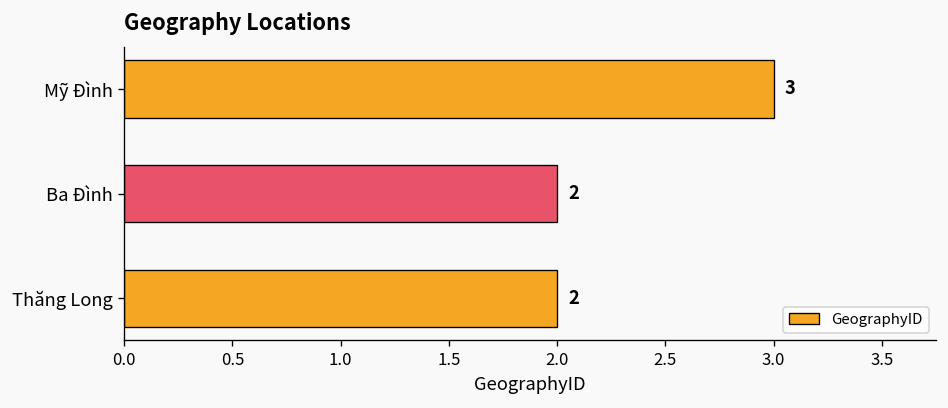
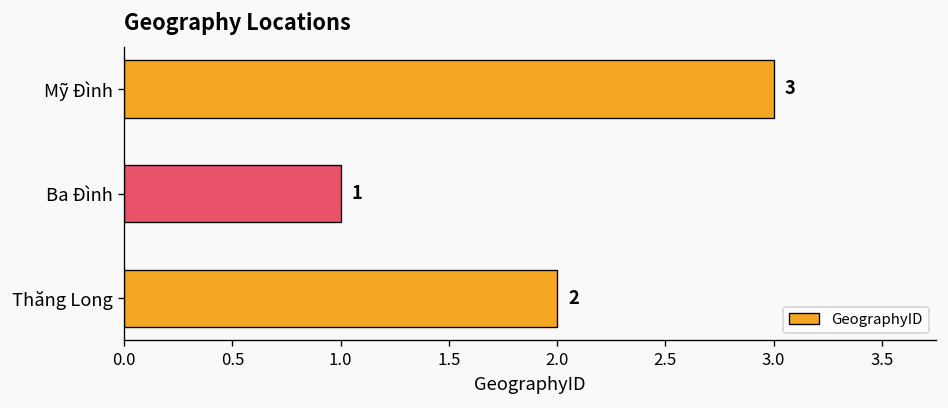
Ba Đình: 2 -> 1
